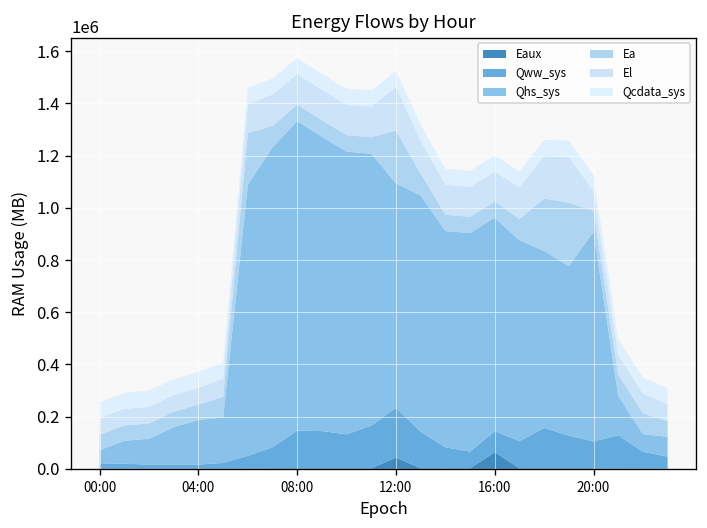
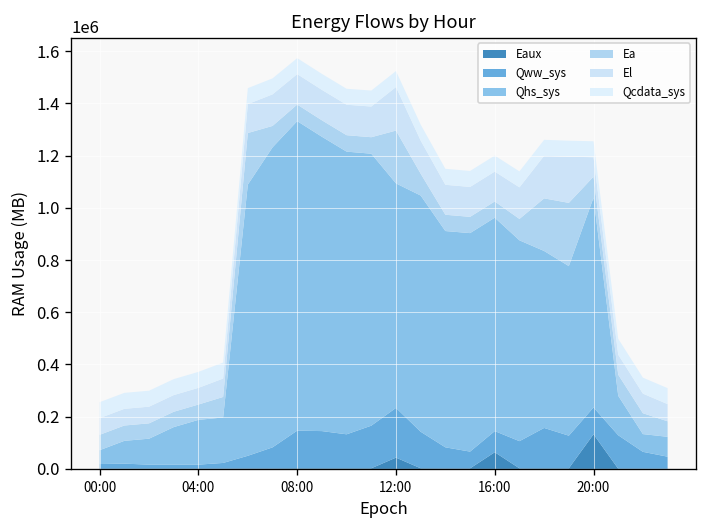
Eaux, 20:00: 0 -> 130000
